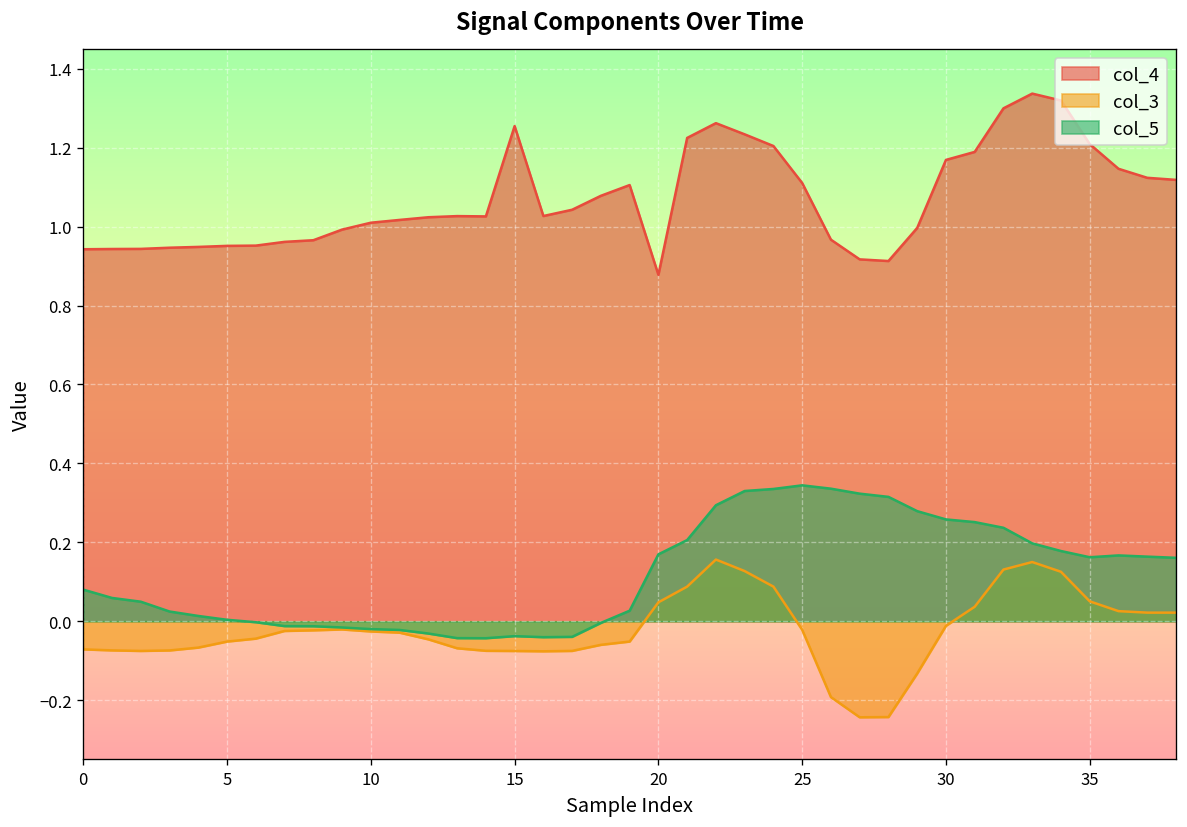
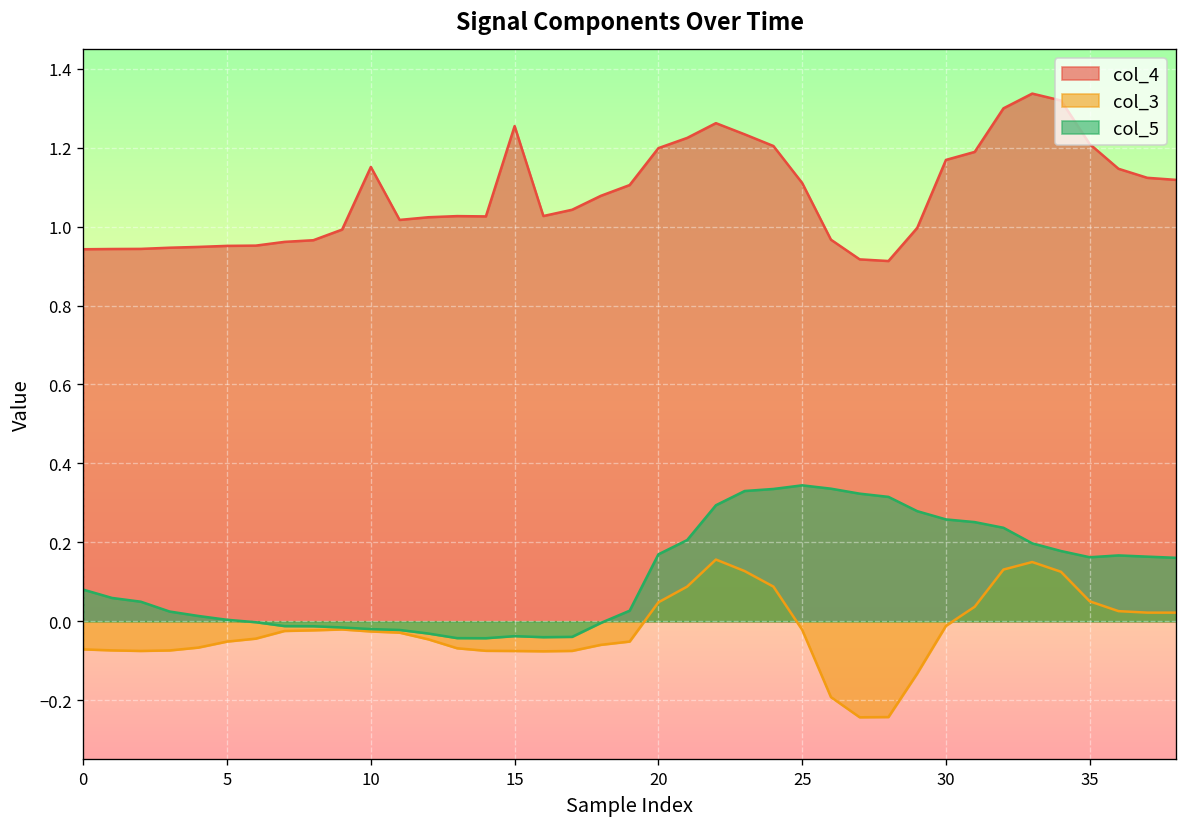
col_4, 10: 1.01 -> 1.15
col_4, 20: 0.88 -> 1.20
